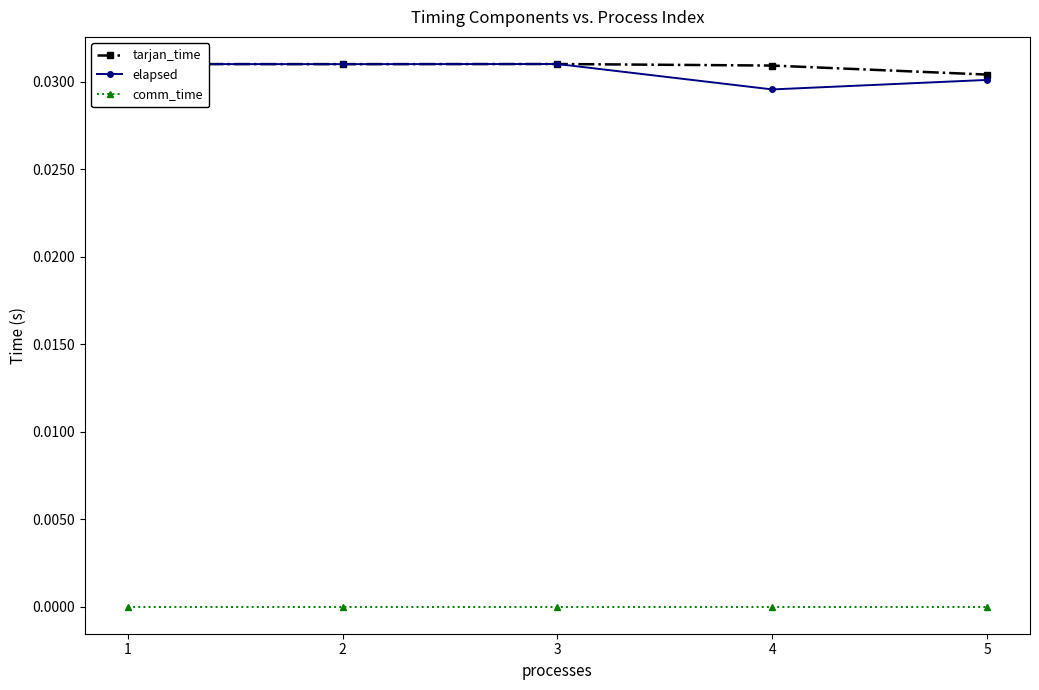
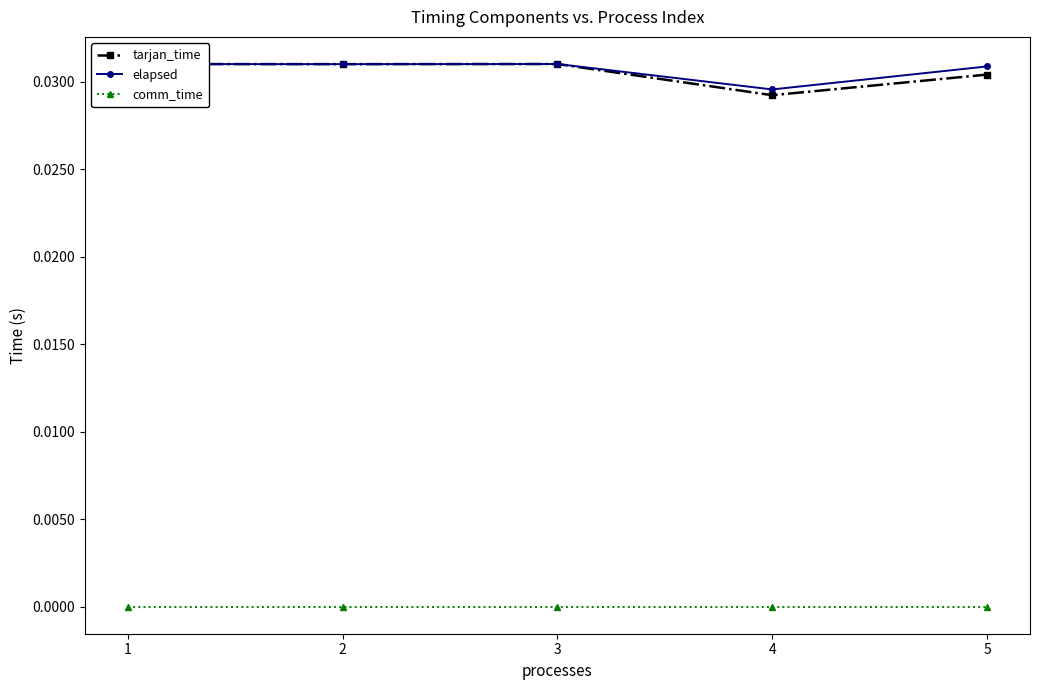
tarjan_time, 4: 0.0309 -> 0.0292
elapsed, 5: 0.0301 -> 0.0309
